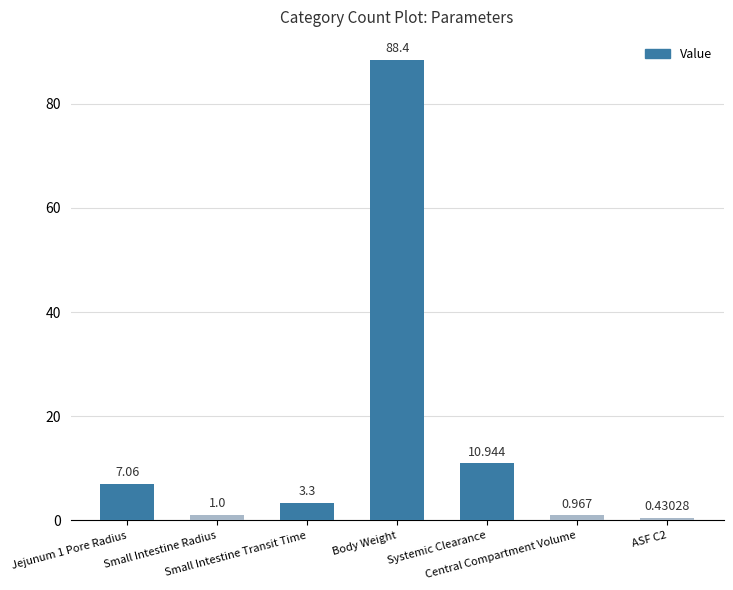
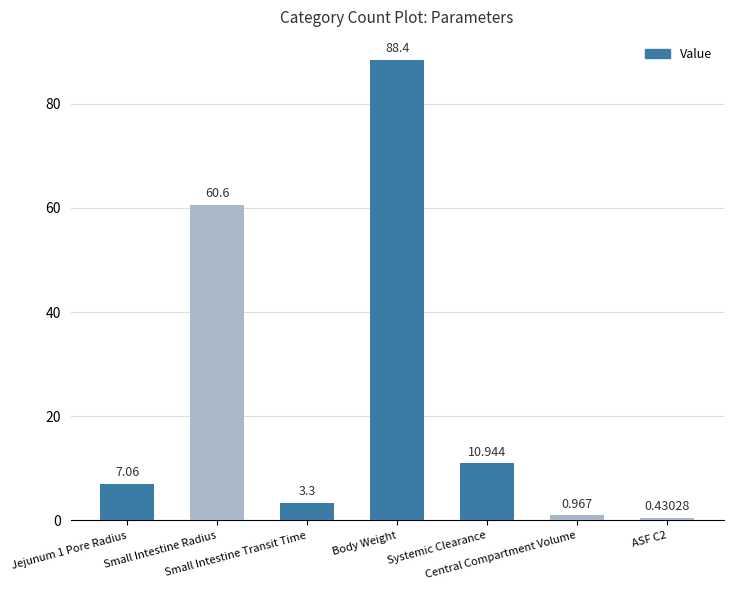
Small Intestine Radius: 1.0 -> 60.6
